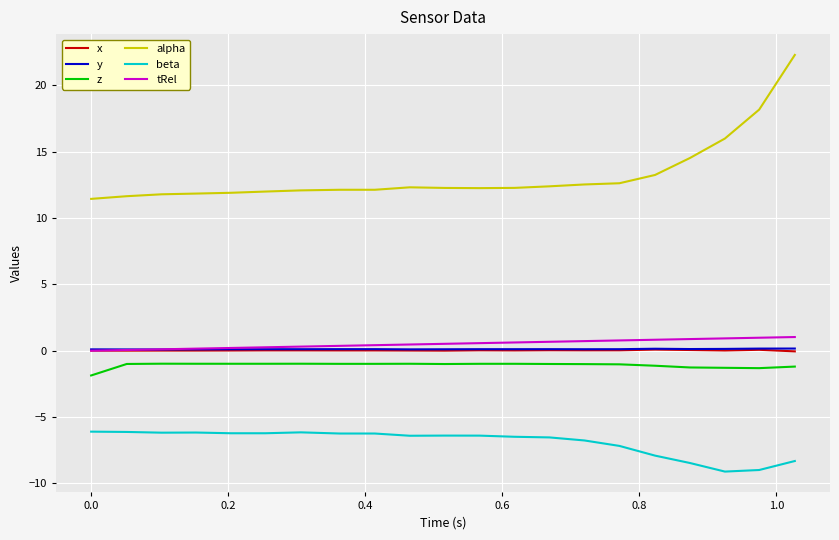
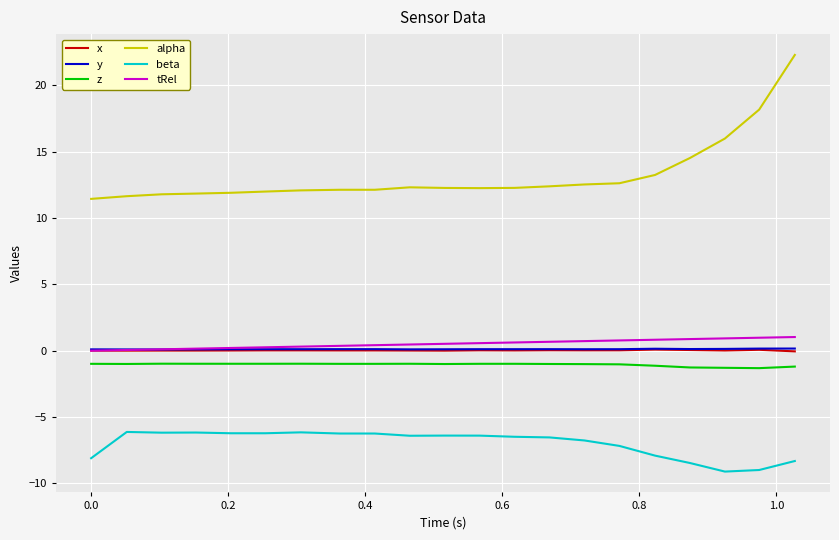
z, 0.0: -1.9 -> -1.0
beta, 0.0: -6.1 -> -8.1
